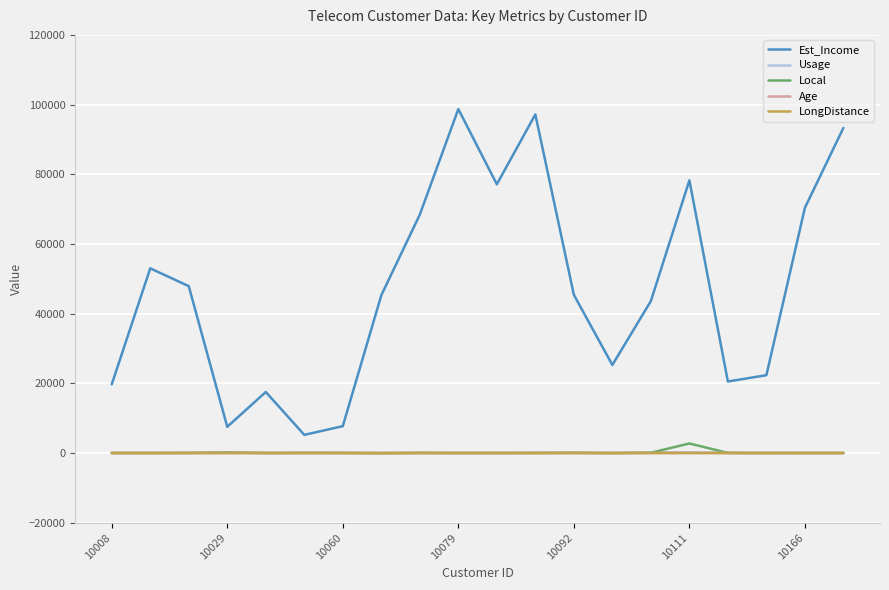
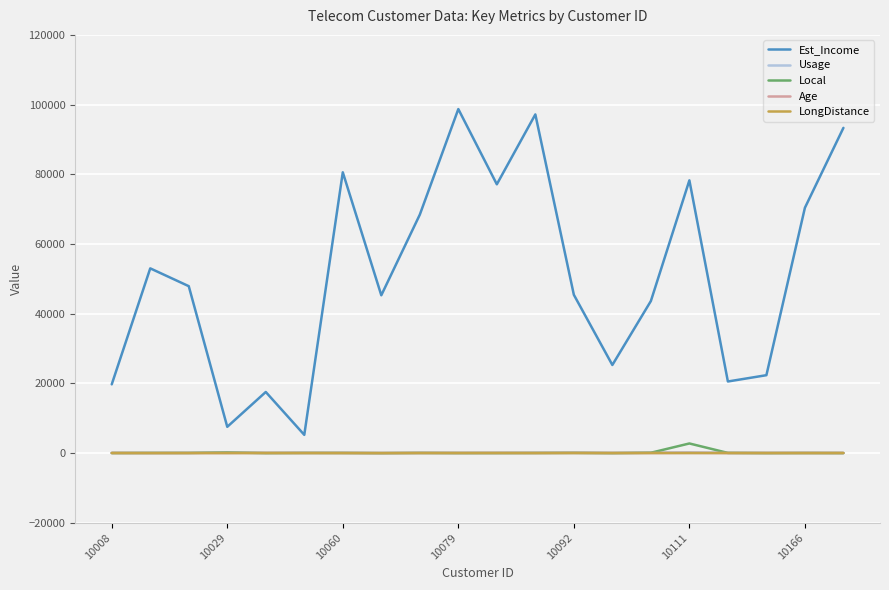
Est_Income, 10060: 8000 -> 81000
